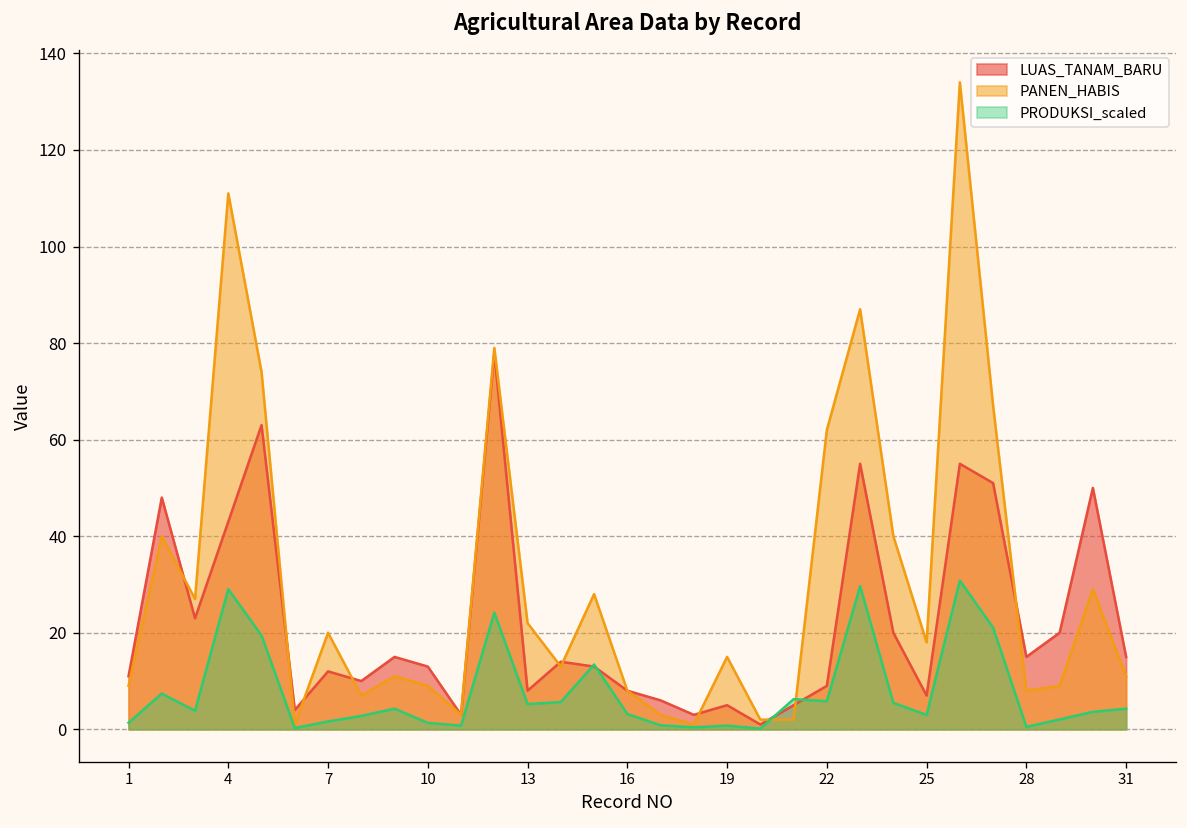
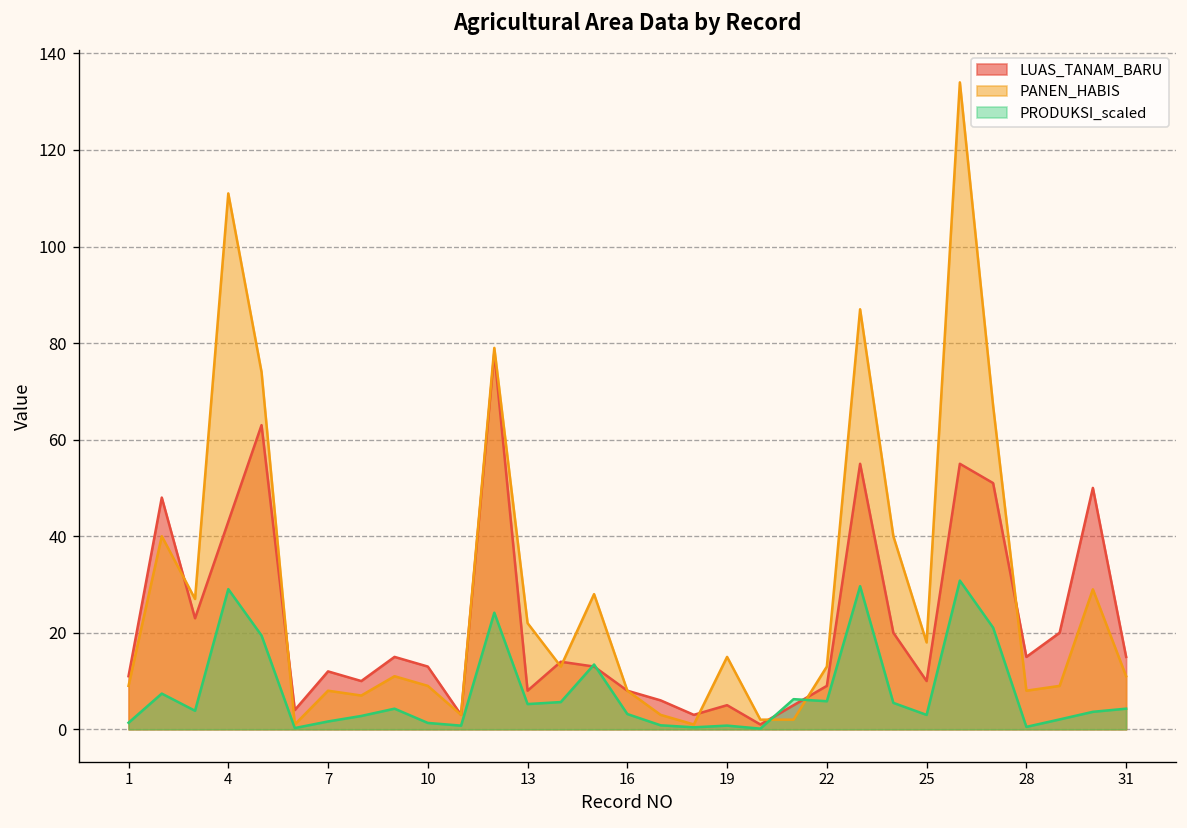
PANEN_HABIS, 7: 20 -> 8
PANEN_HABIS, 22: 62 -> 13
LUAS_TANAM_BARU, 25: 7 -> 10
